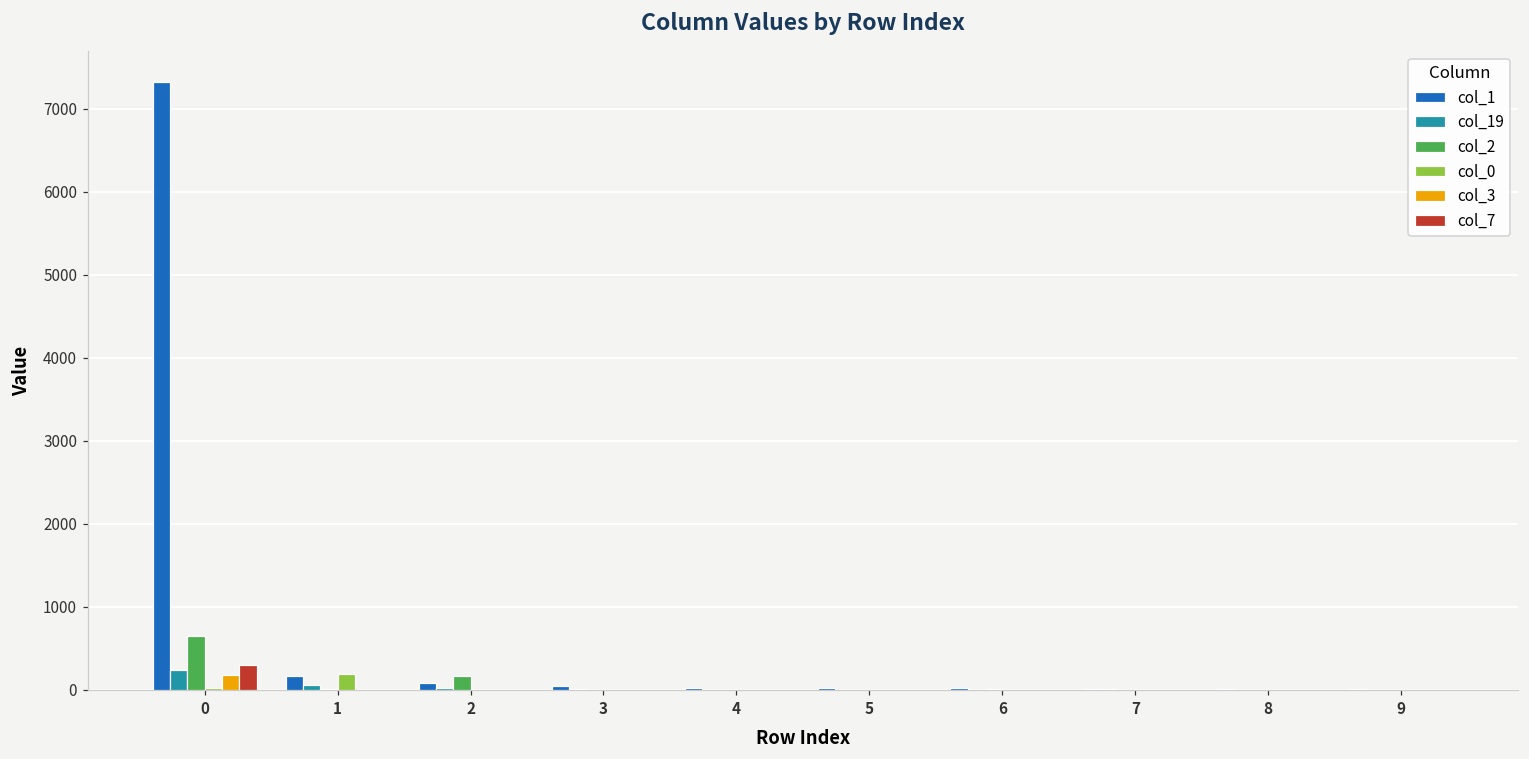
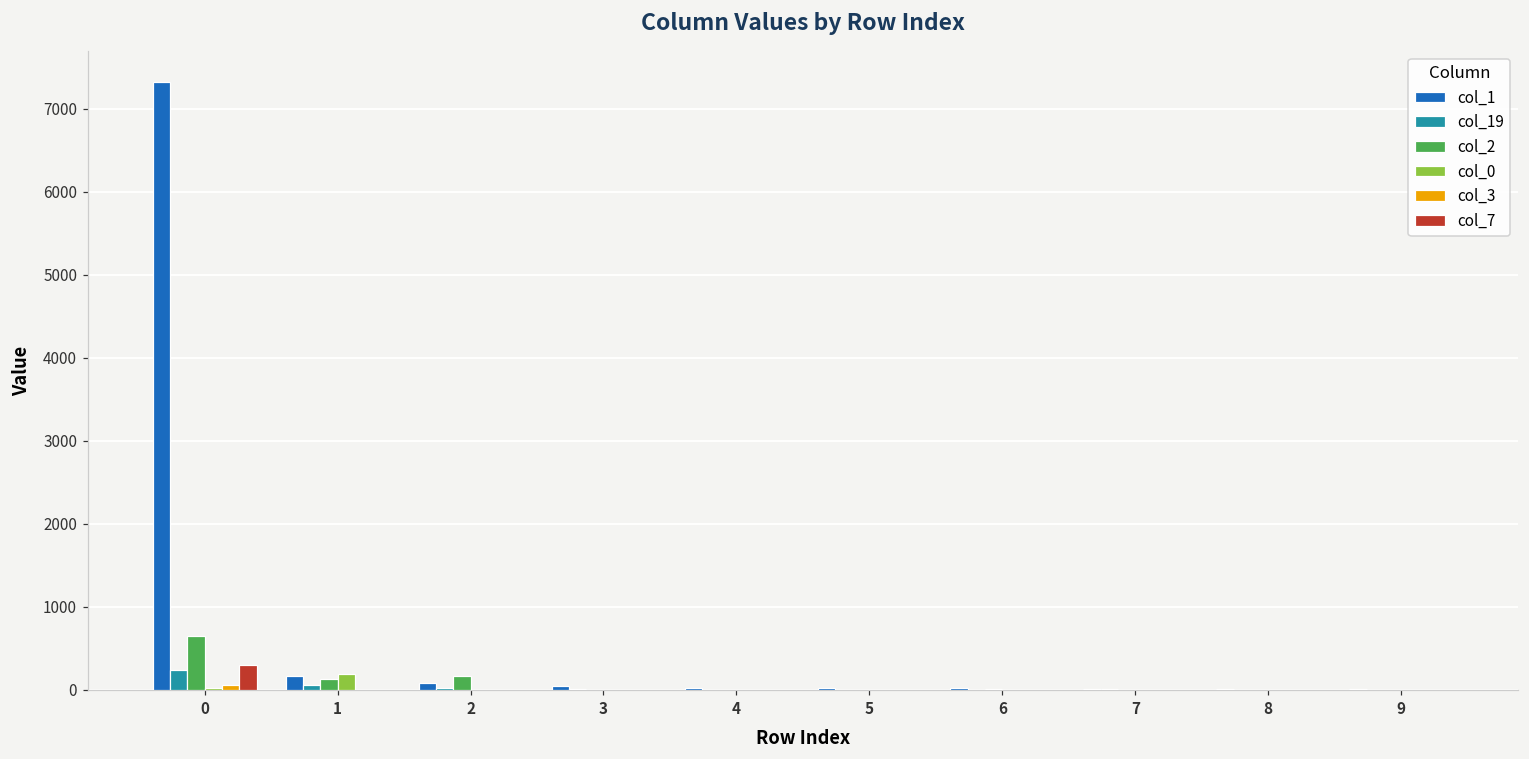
col_3, 0: 200 -> 100
col_2, 1: 0 -> 100
